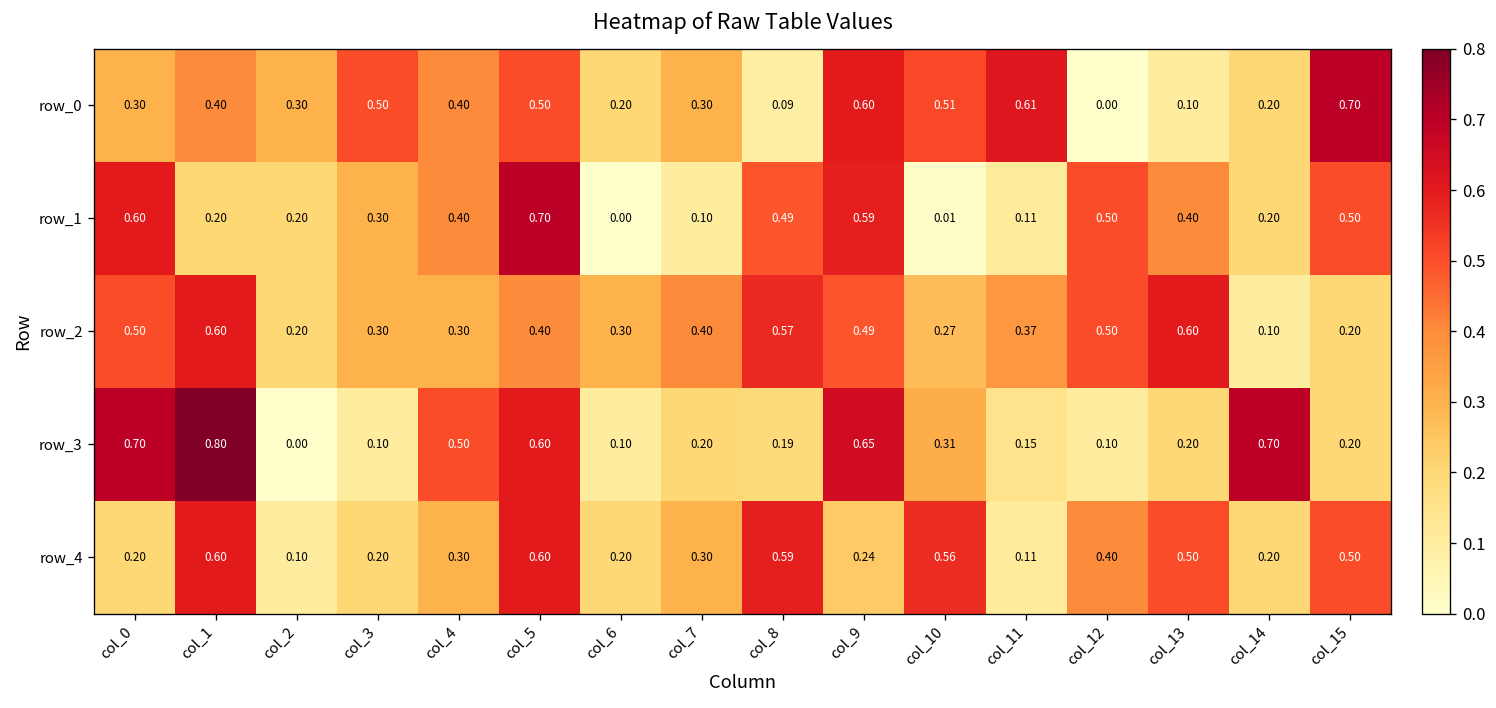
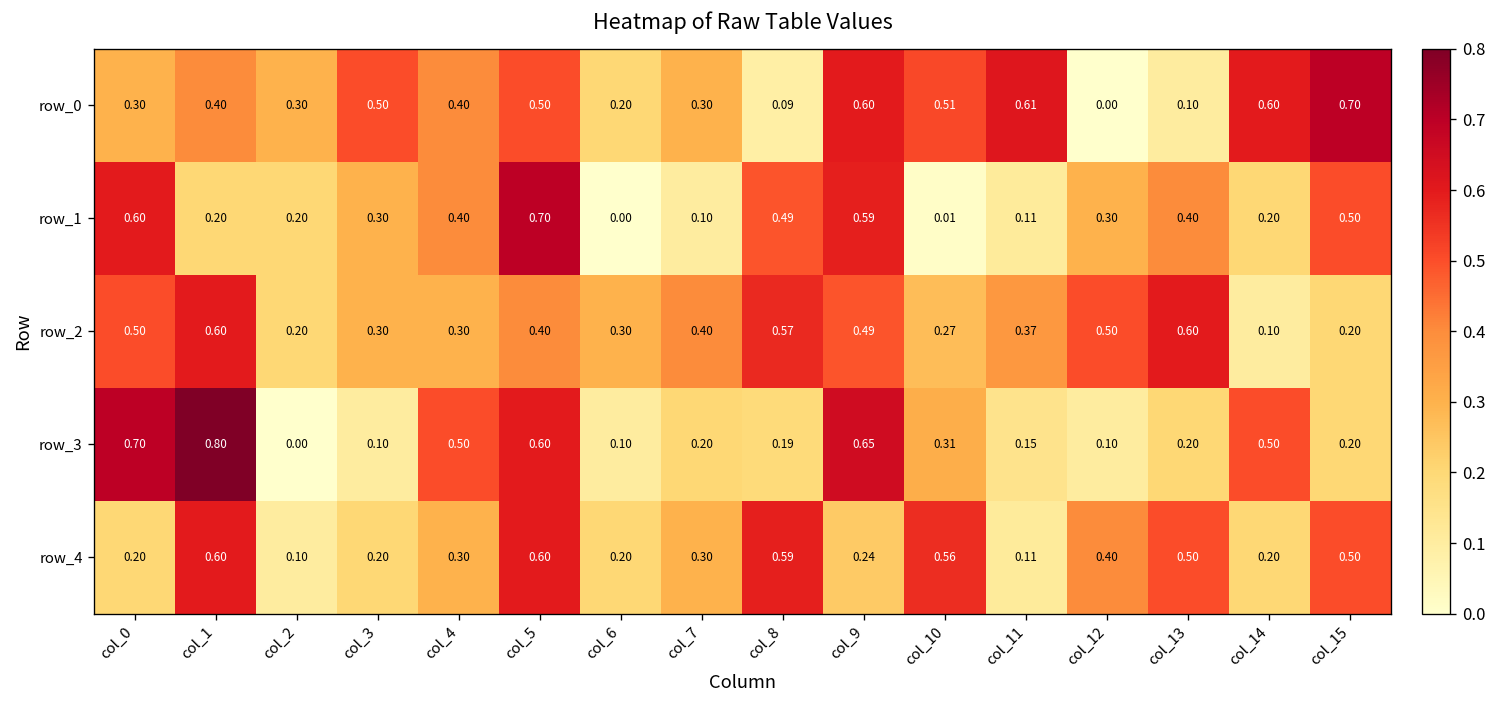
row_0, col_14: 0.20 -> 0.60
row_1, col_12: 0.50 -> 0.30
row_3, col_14: 0.70 -> 0.50
